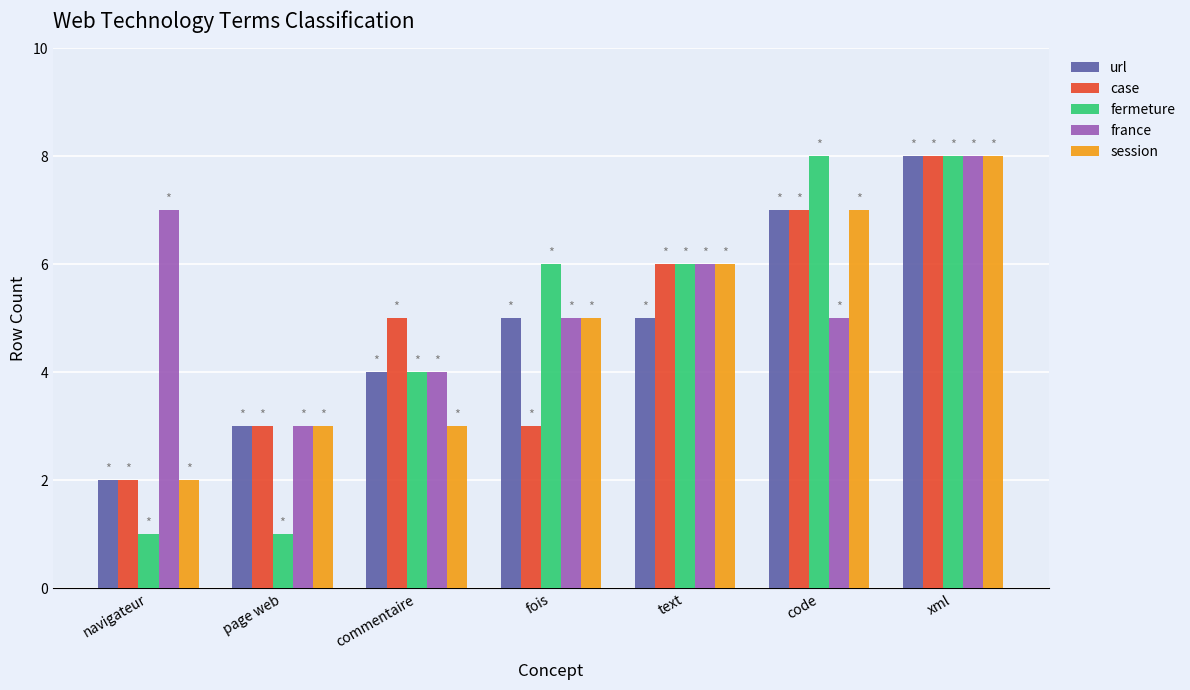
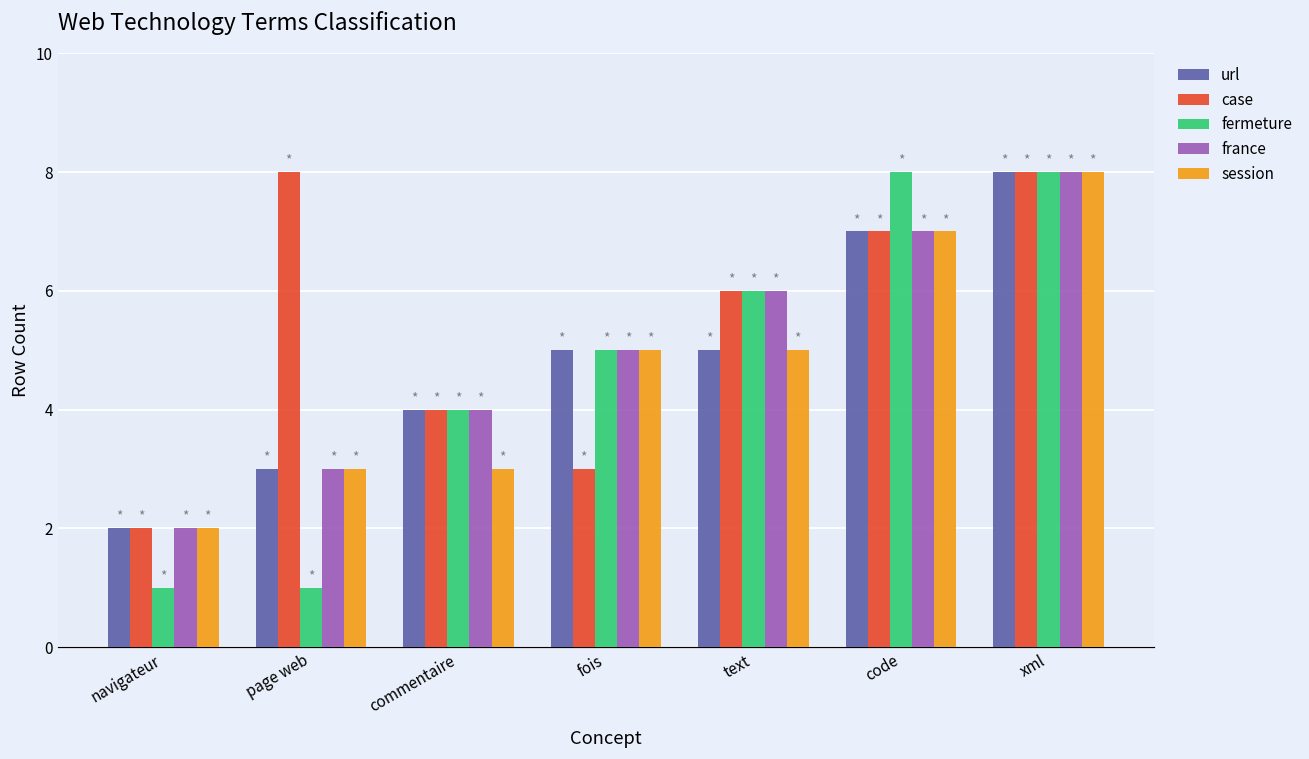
france, navigateur: 7 -> 2
case, page web: 3 -> 8
case, commentaire: 5 -> 4
fermeture, fois: 6 -> 5
session, text: 6 -> 5
france, code: 5 -> 7
